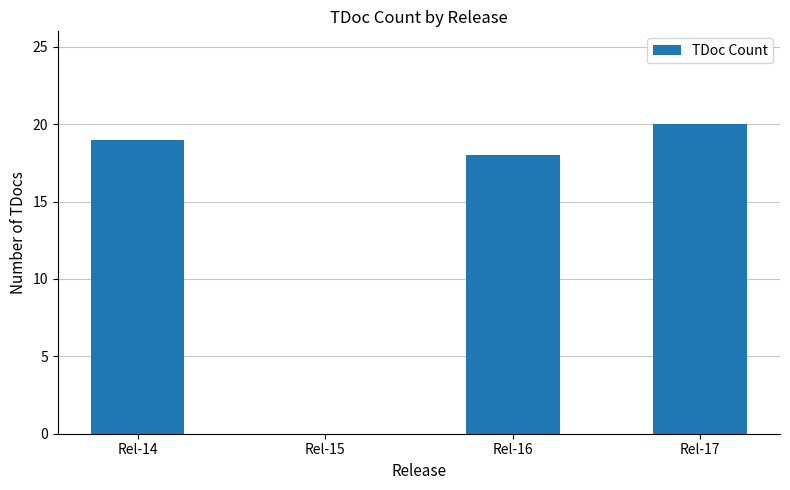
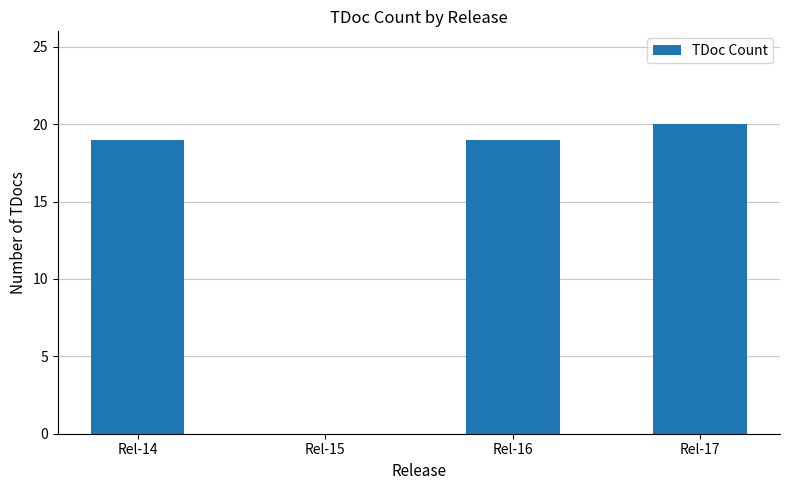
Rel-16: 18 -> 19
